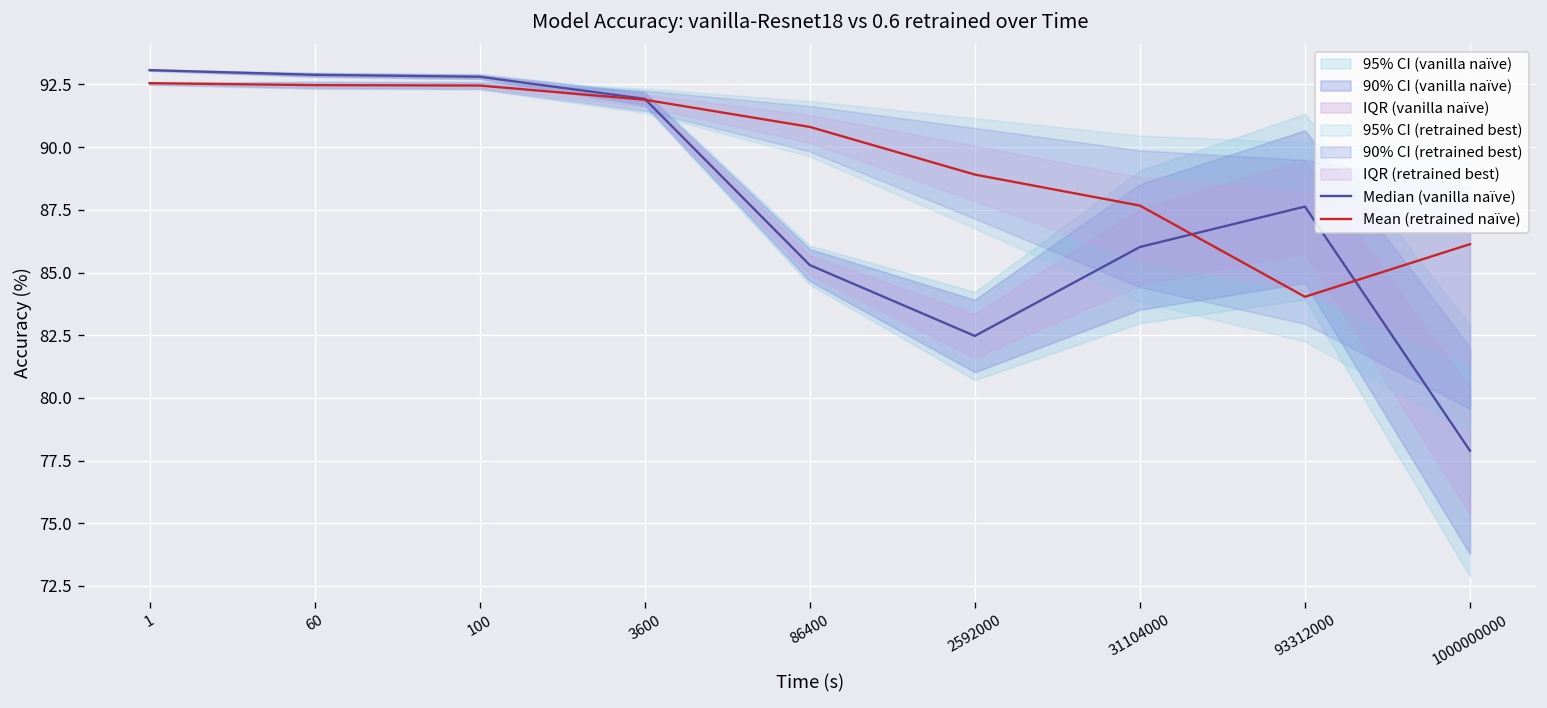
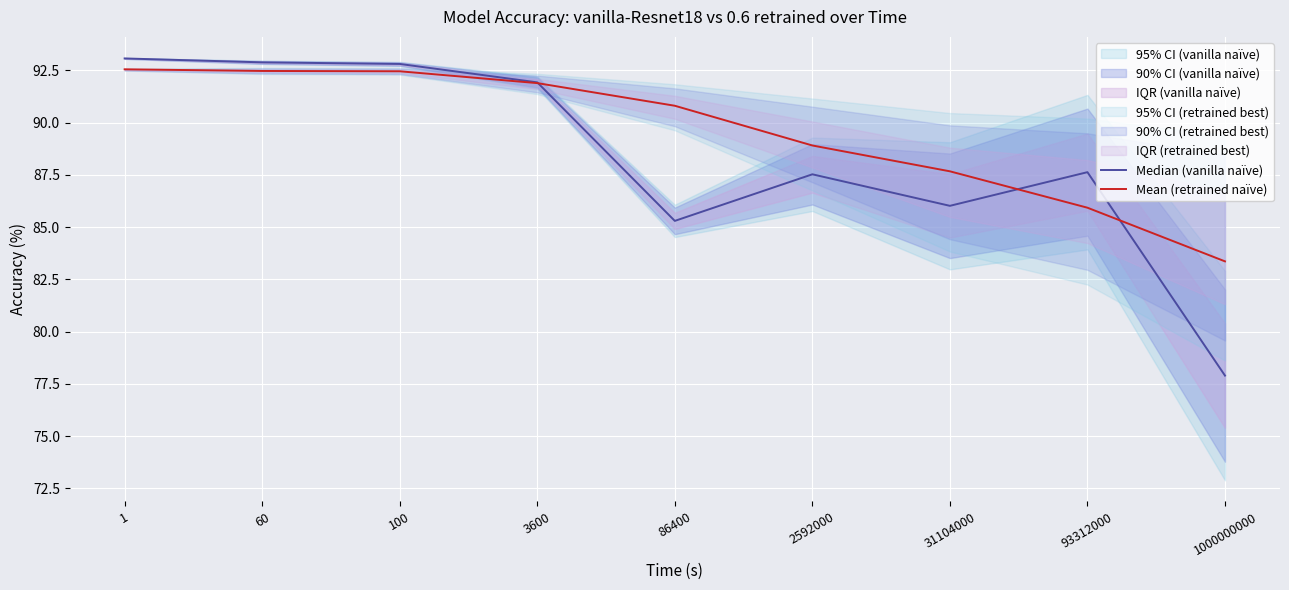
Median (vanilla naïve), 2592000: 82.5 -> 87.5
Mean (retrained naïve), 93312000: 84.0 -> 85.9
Mean (retrained naïve), 1000000000: 86.1 -> 83.4
